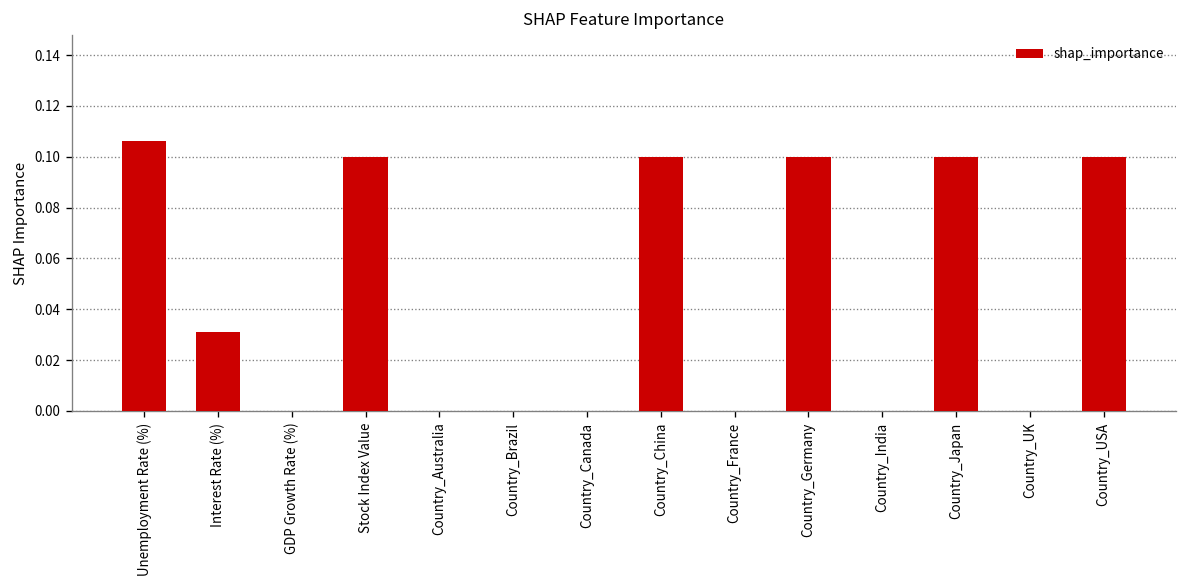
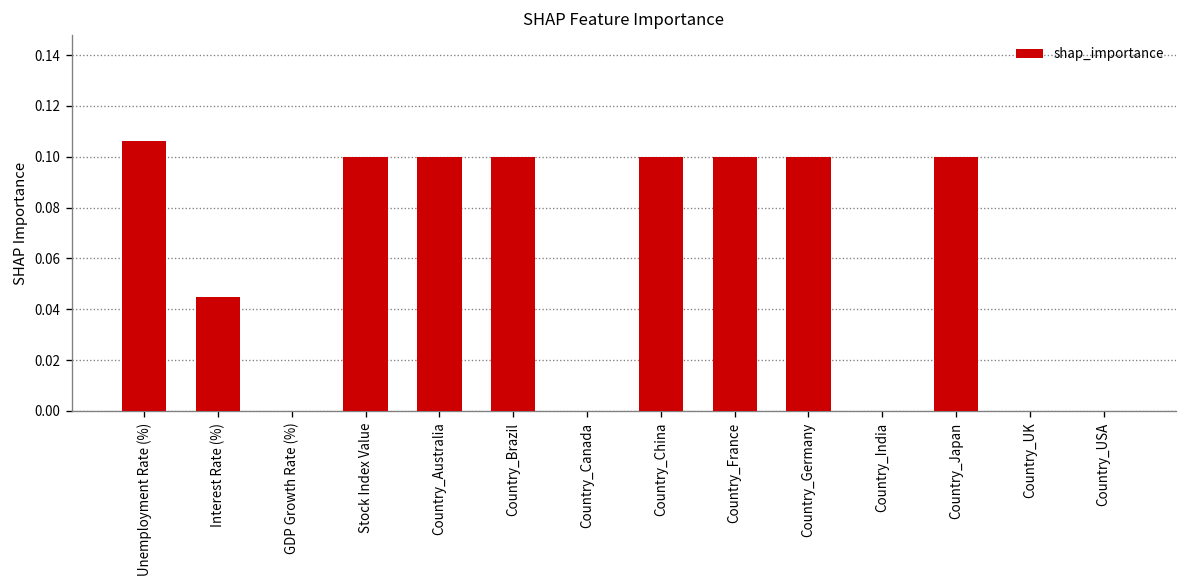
Interest Rate (%): 0.031 -> 0.045
Country_Australia: 0.0 -> 0.1
Country_Brazil: 0.0 -> 0.1
Country_France: 0.0 -> 0.1
Country_USA: 0.1 -> 0.0
